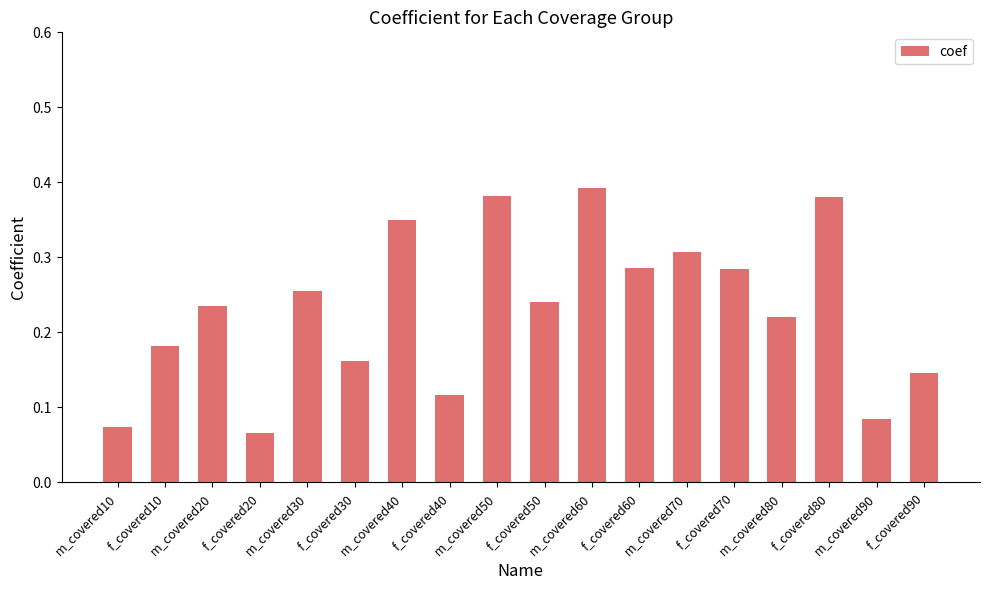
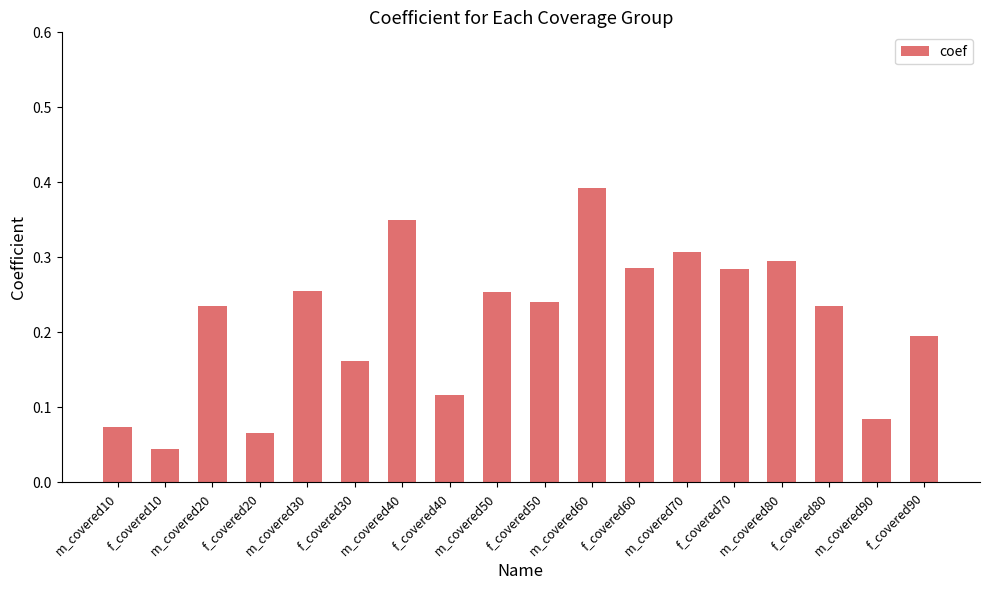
f_covered10: 0.18 -> 0.04
m_covered50: 0.38 -> 0.25
m_covered80: 0.22 -> 0.30
f_covered80: 0.38 -> 0.24
f_covered90: 0.15 -> 0.20
